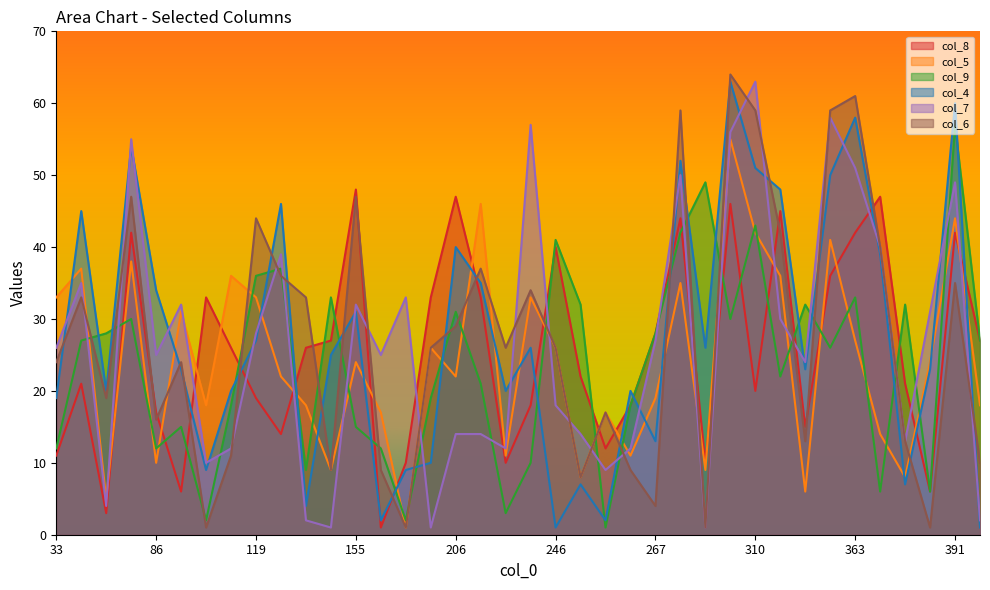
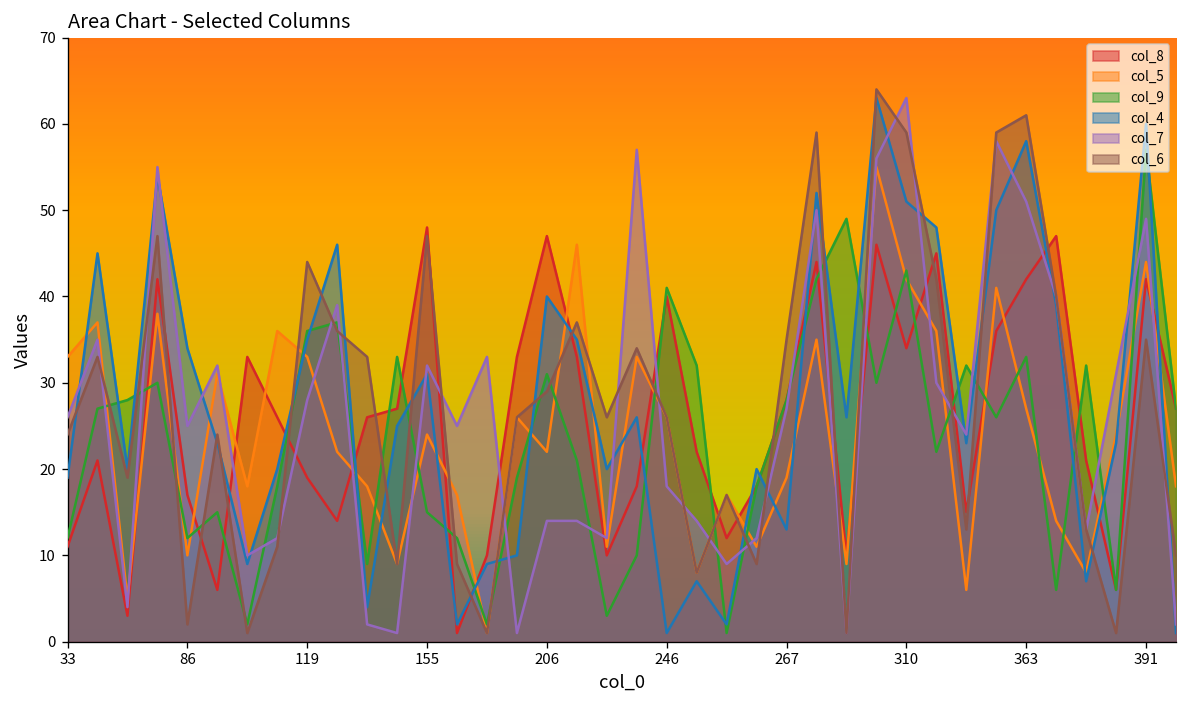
col_6, 86: 16 -> 2
col_4, 119: 27 -> 35
col_6, 267: 4 -> 35
col_8, 310: 20 -> 34
